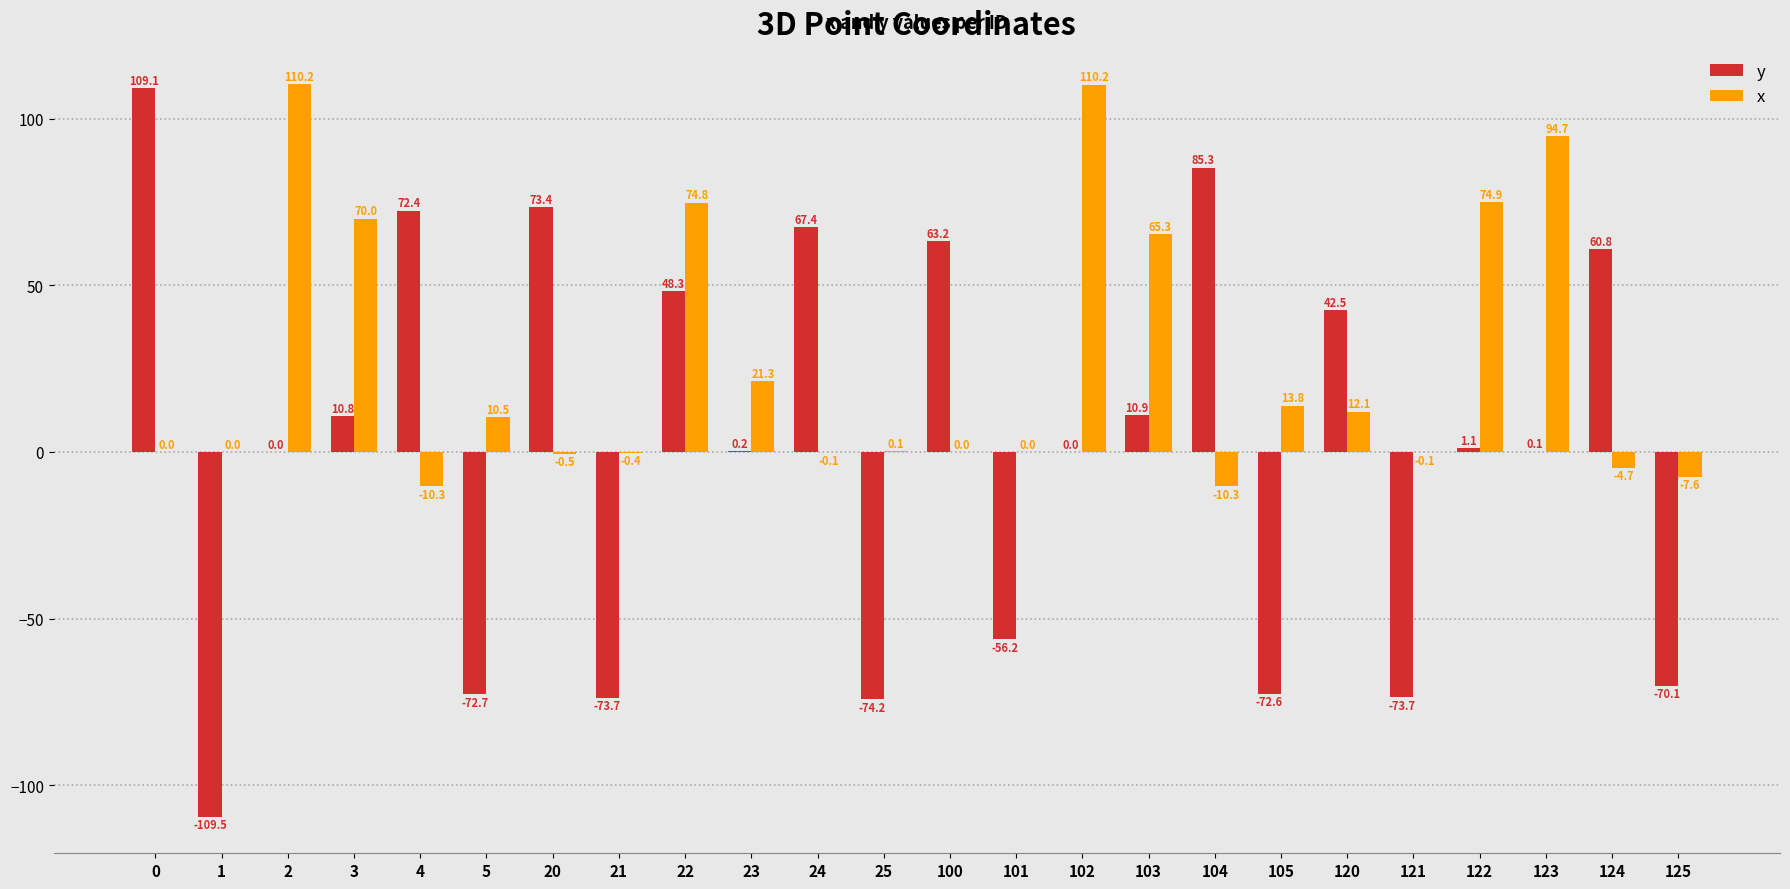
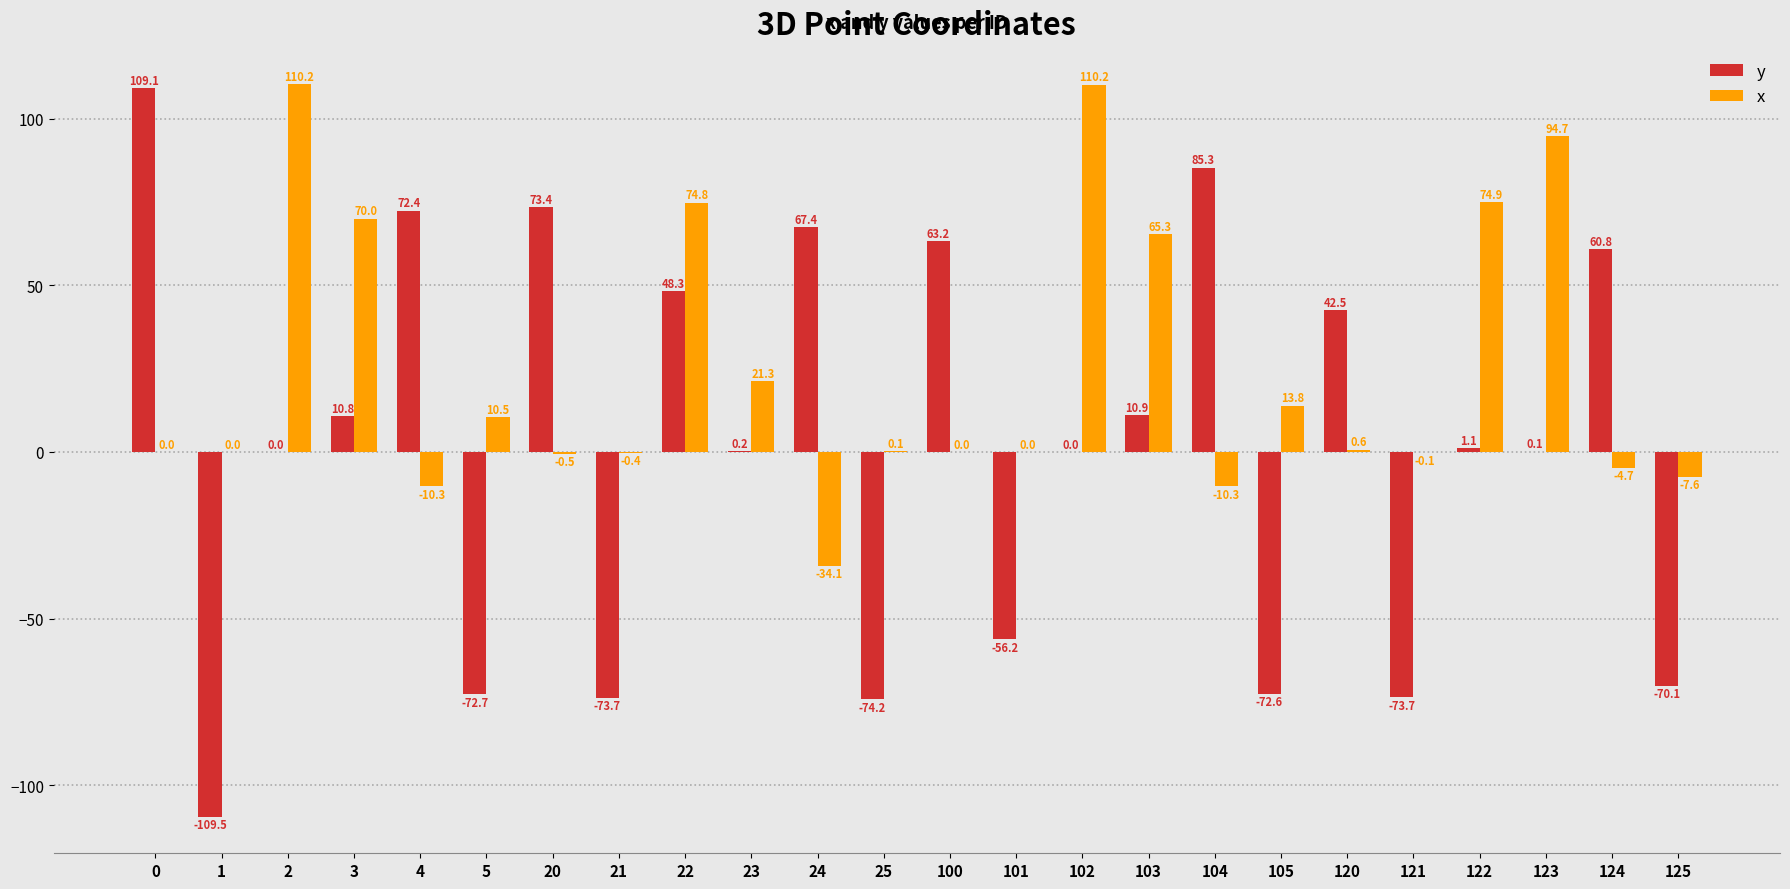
x, 24: -0.1 -> -34.1
x, 120: 12.1 -> 0.6
